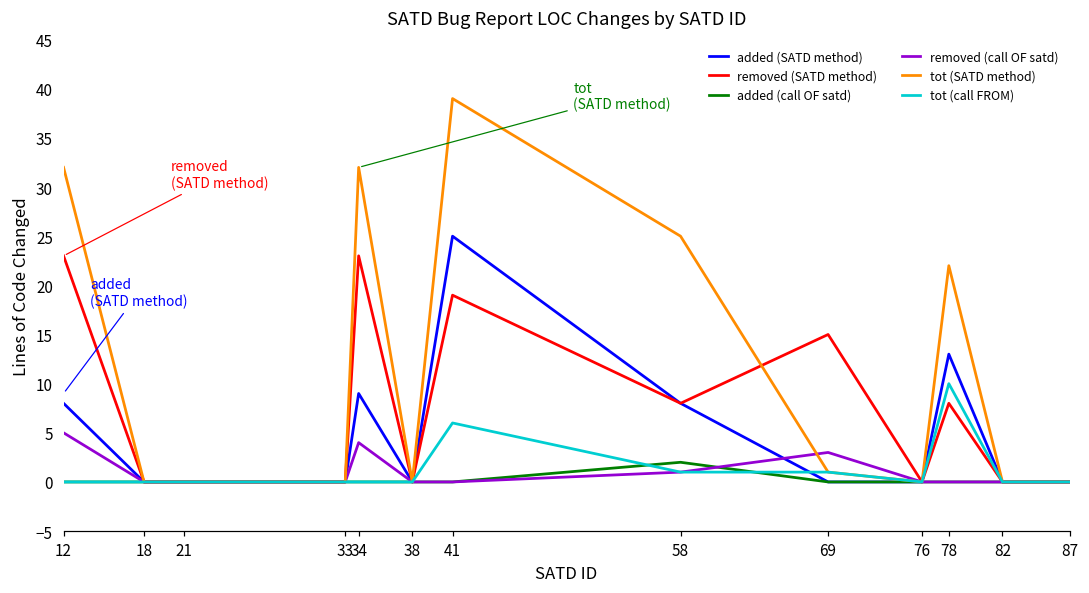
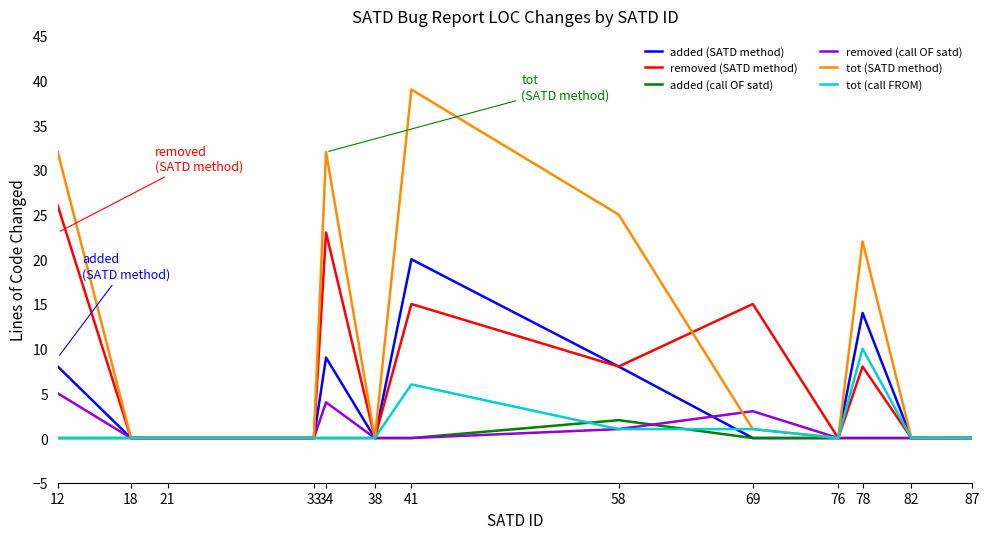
removed (SATD method), 12: 23 -> 26
added (SATD method), 41: 25 -> 20
removed (SATD method), 41: 19 -> 15
added (SATD method), 78: 13 -> 14
